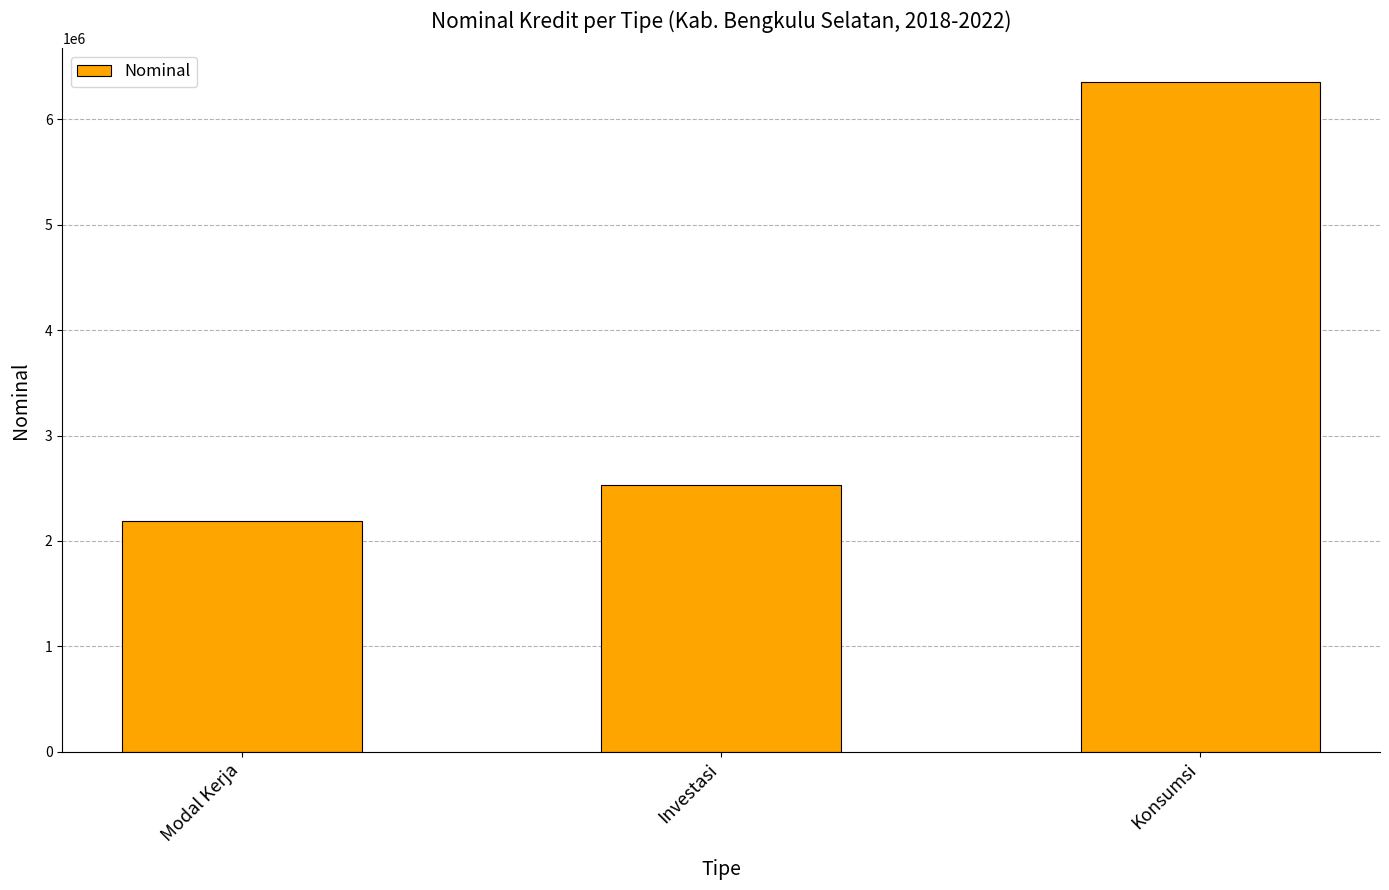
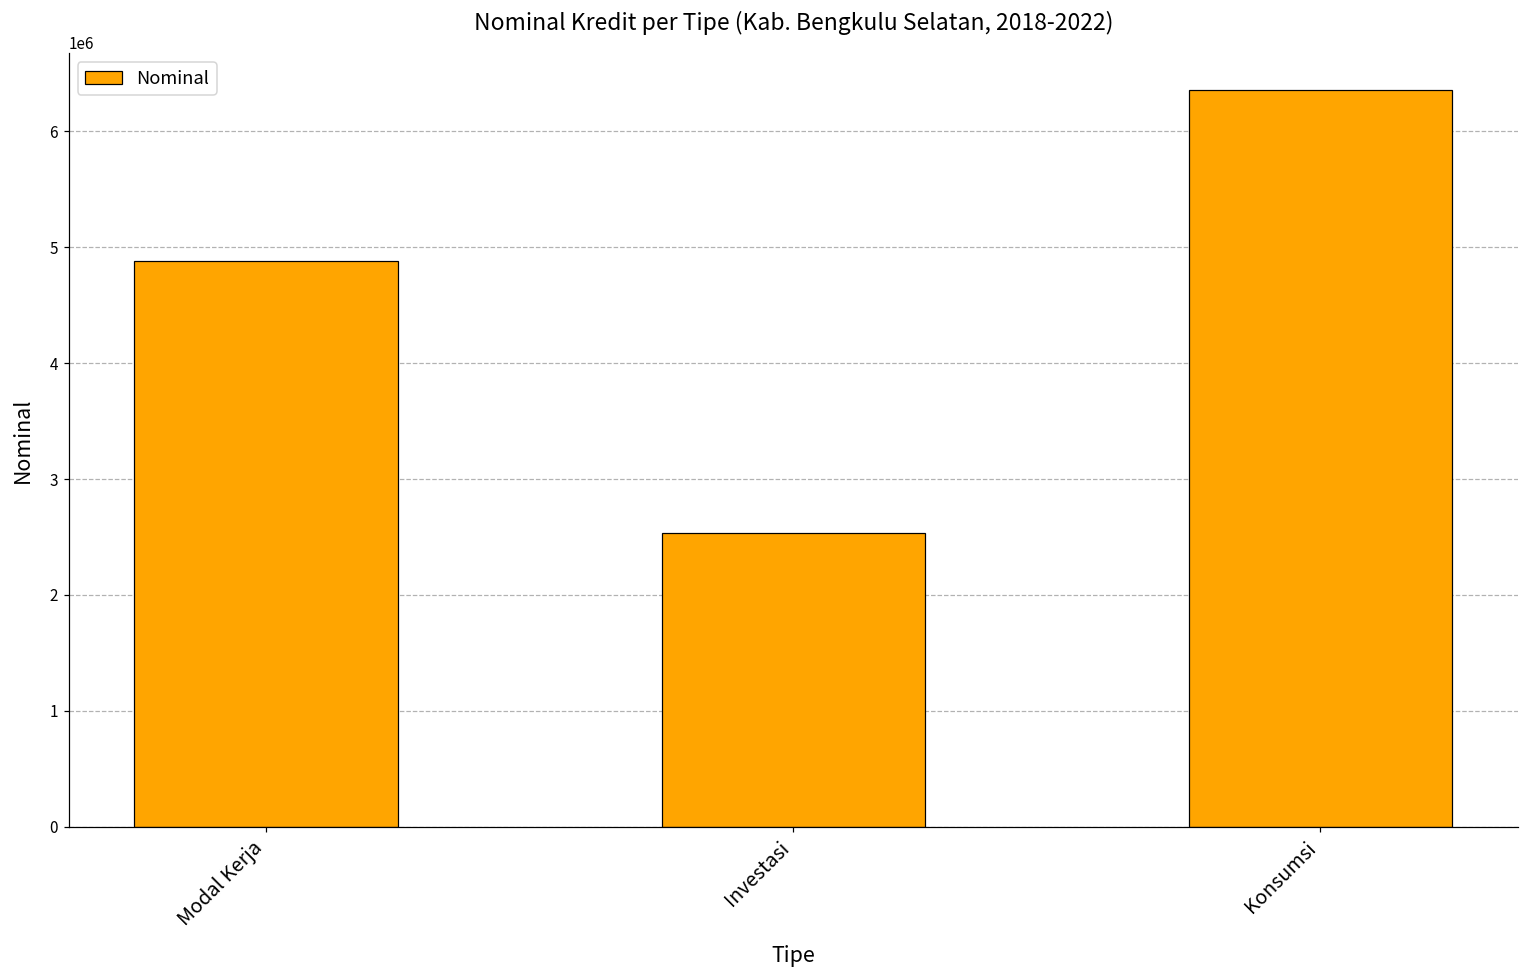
Modal Kerja: 2190000 -> 4880000
